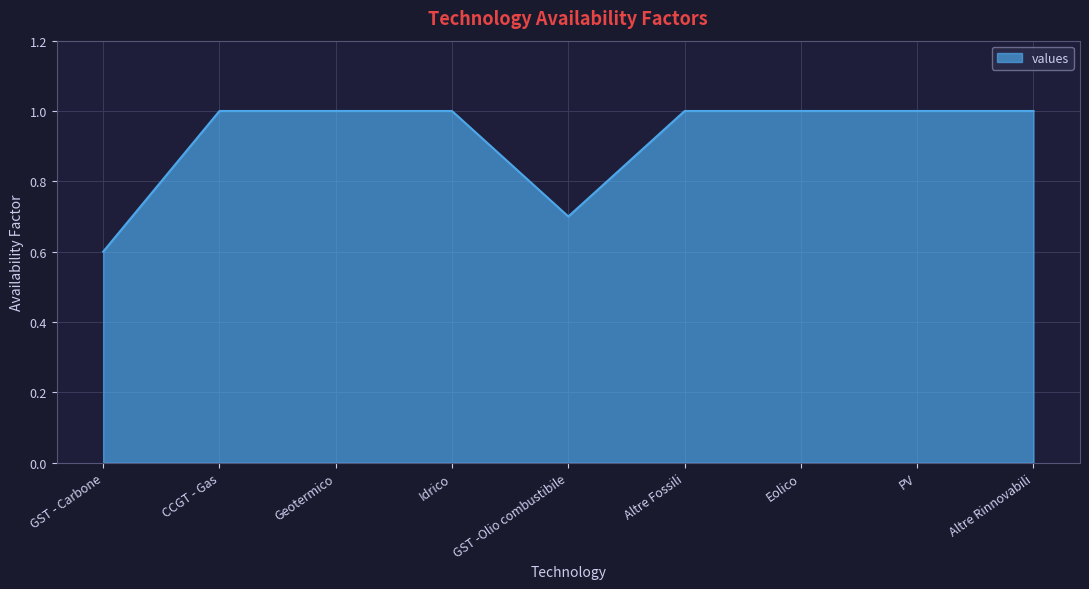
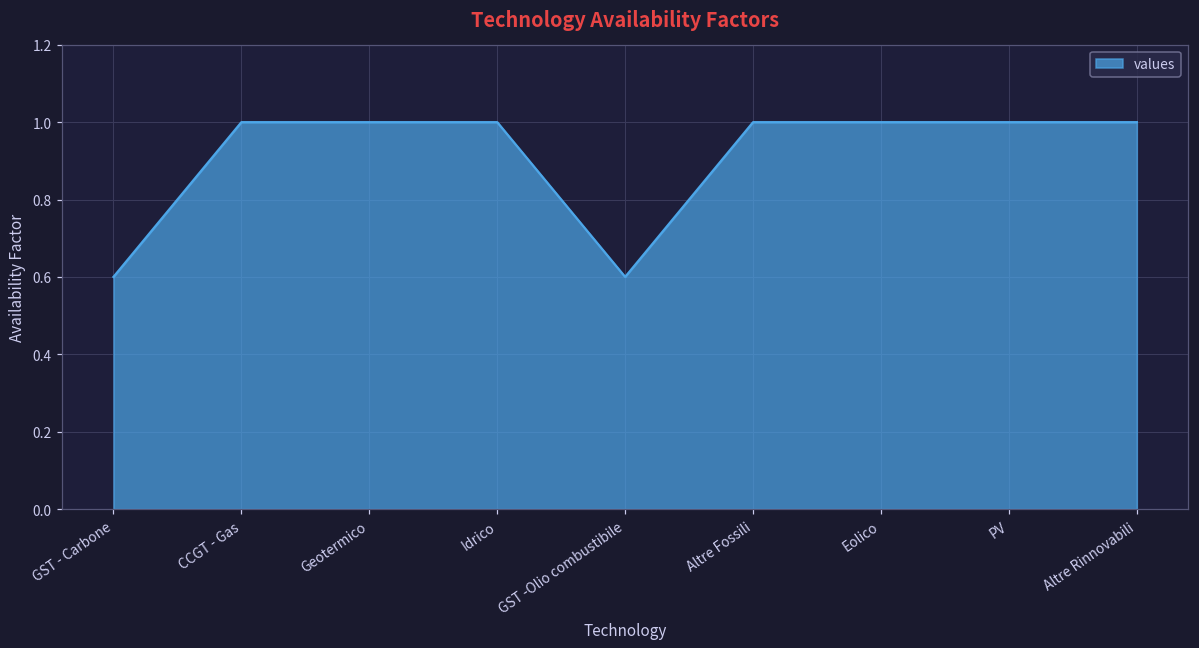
GST -Olio combustibile: 0.7 -> 0.6
